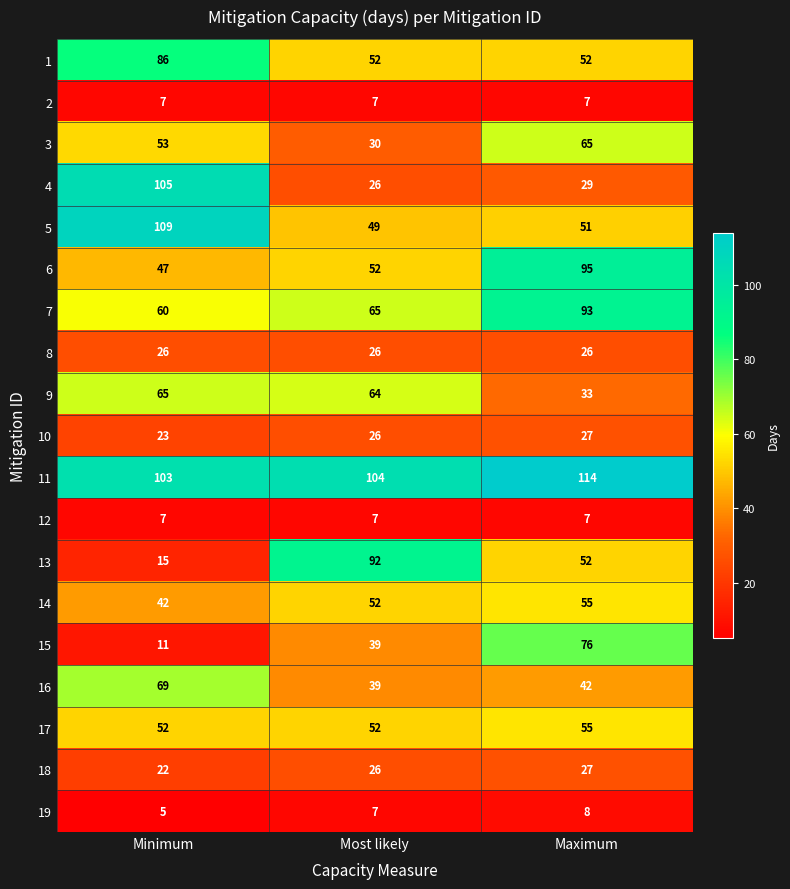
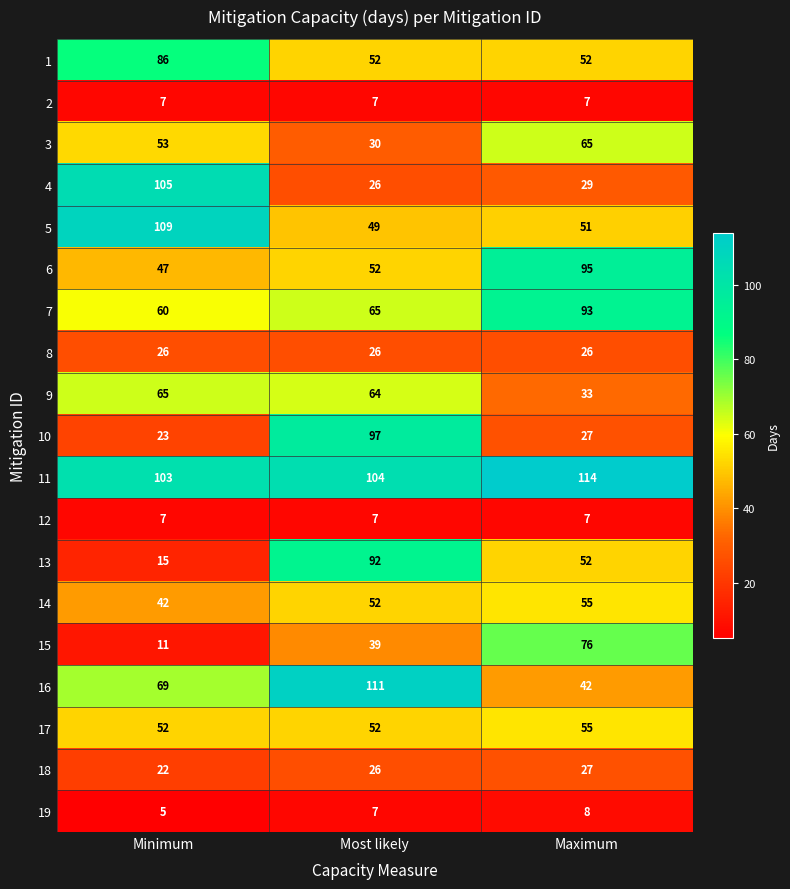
10, Most likely: 26 -> 97
16, Most likely: 39 -> 111
